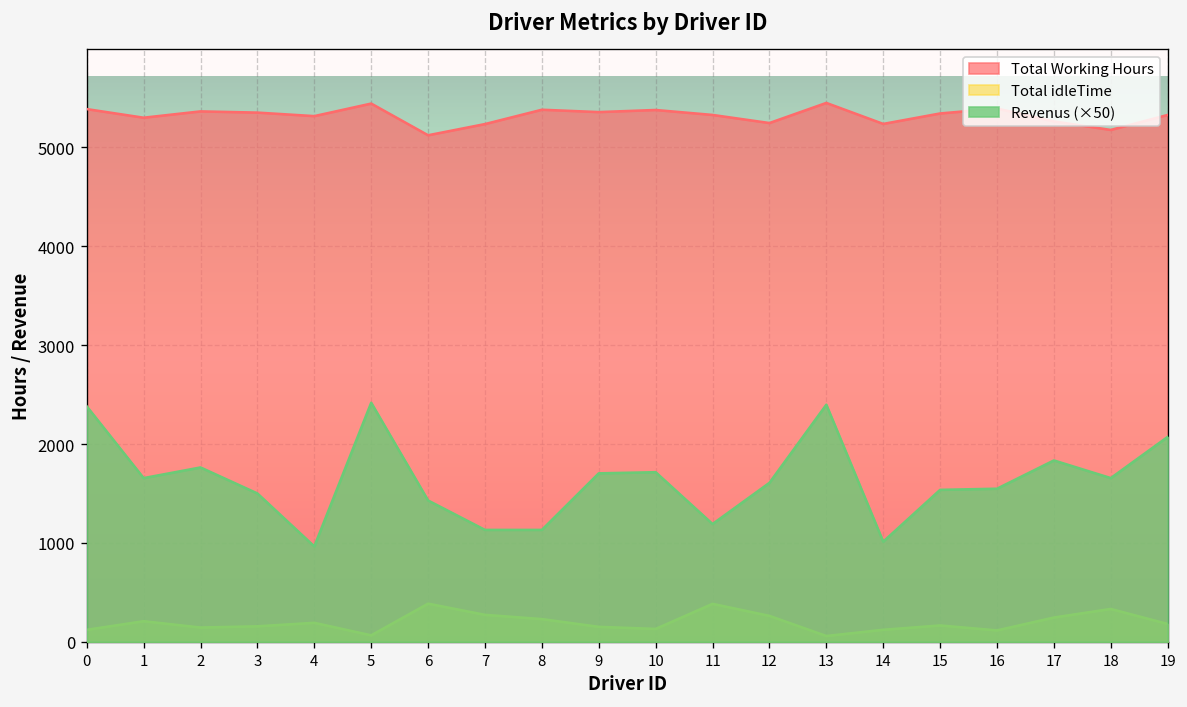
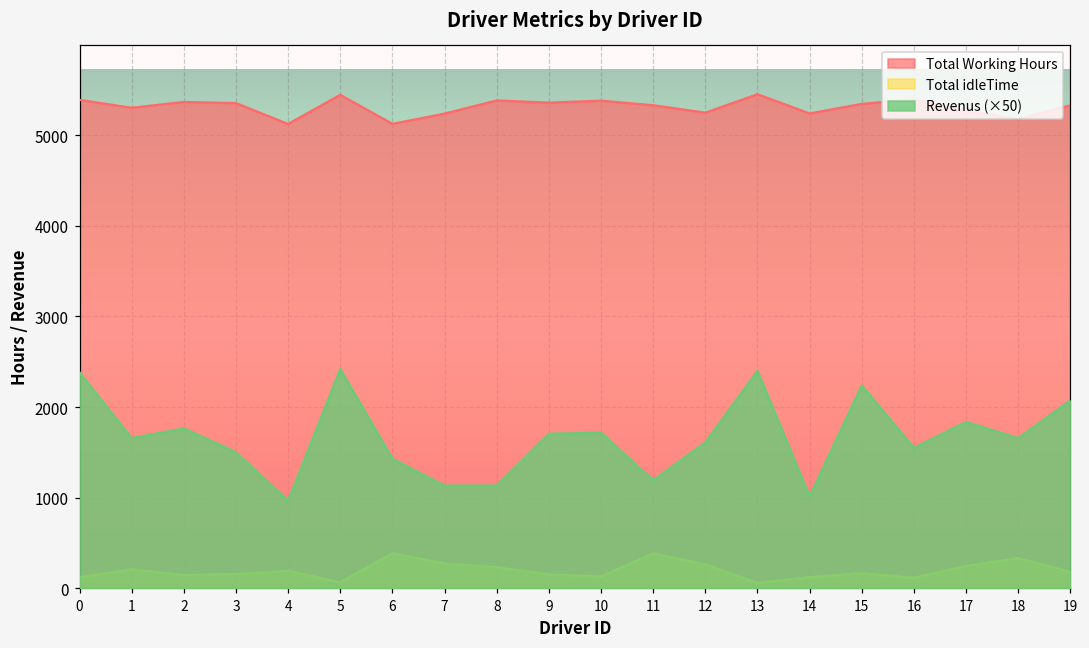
Total Working Hours, 4: 5300 -> 5100
Revenus (×50), 15: 1500 -> 2200
